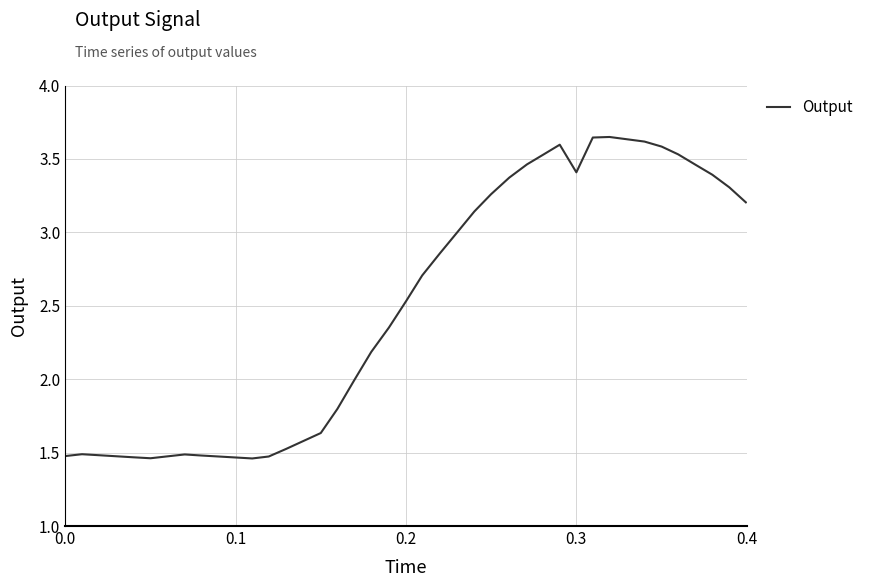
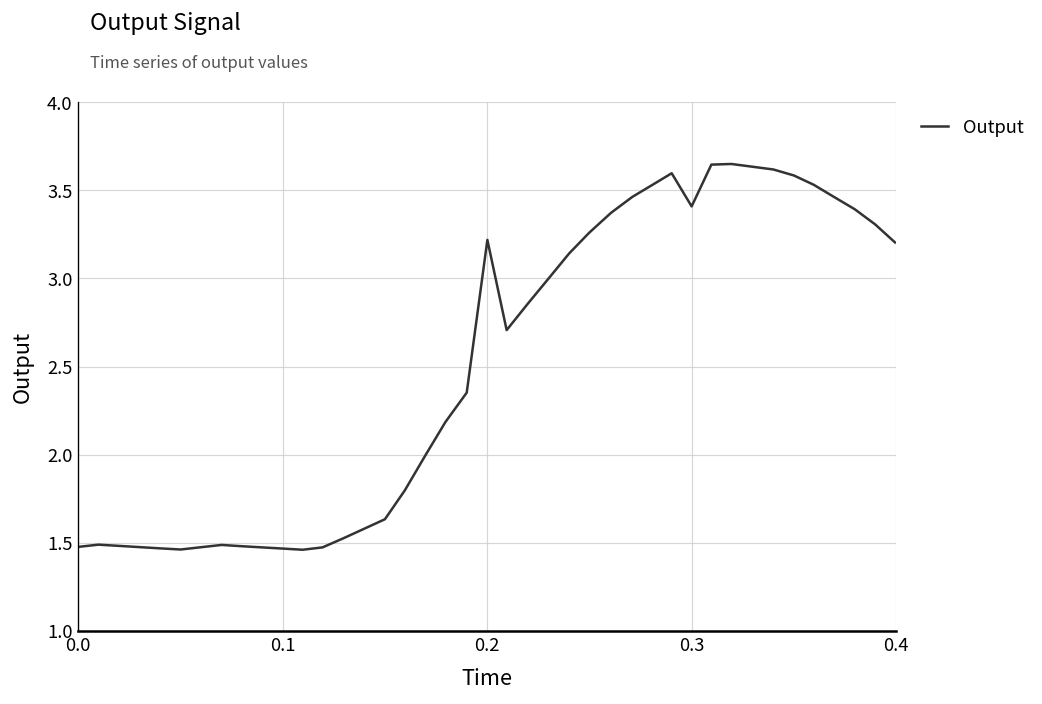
0.2: 2.53 -> 3.22
